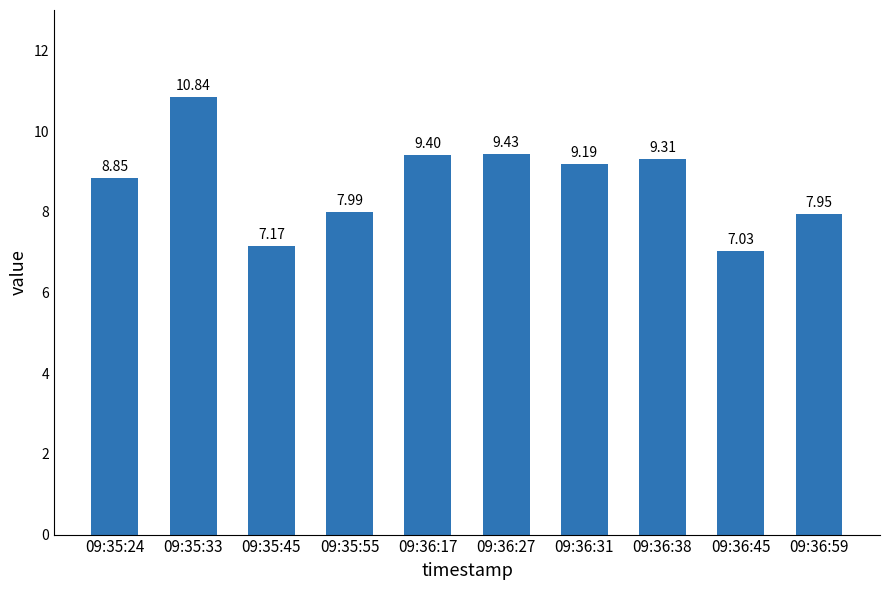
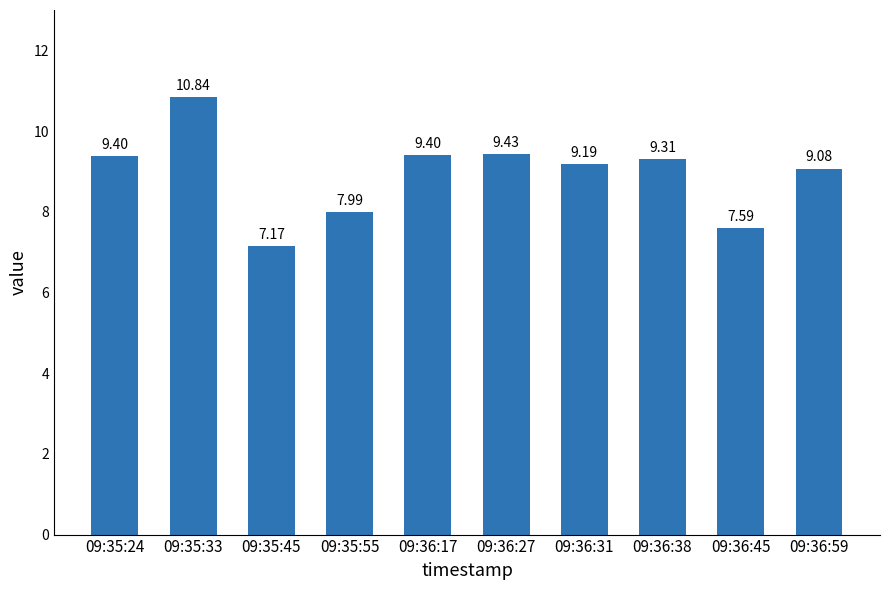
09:35:24: 8.85 -> 9.40
09:36:45: 7.03 -> 7.59
09:36:59: 7.95 -> 9.08
